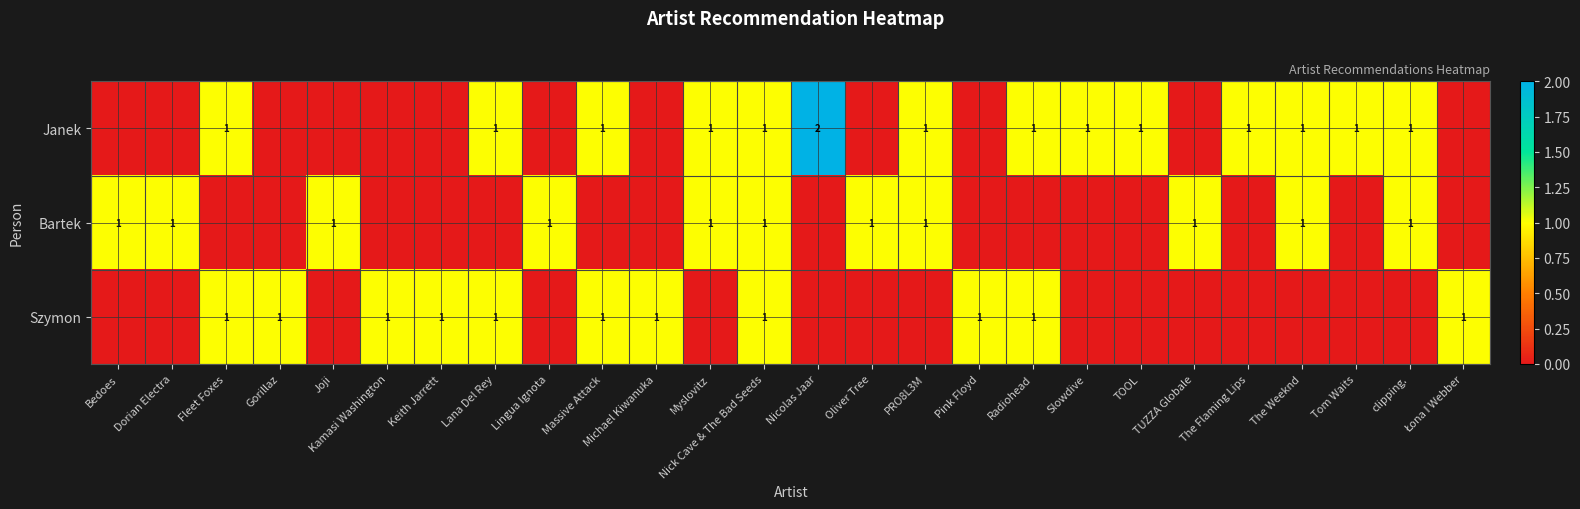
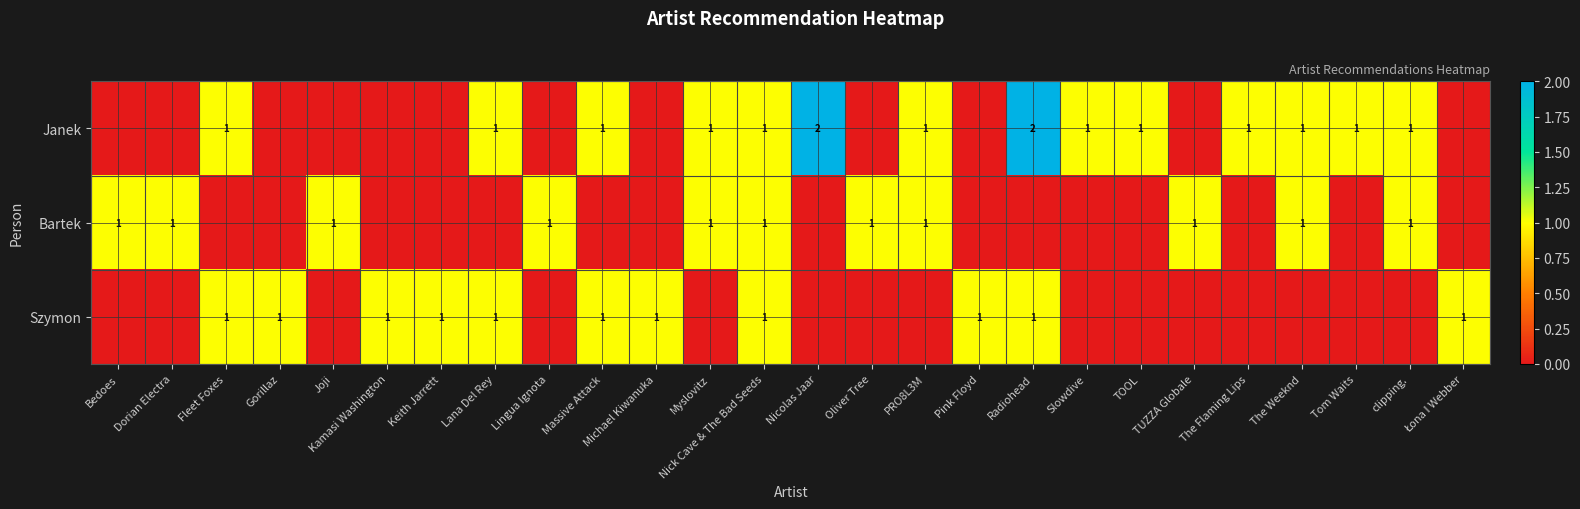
Janek, Radiohead: 1 -> 2
